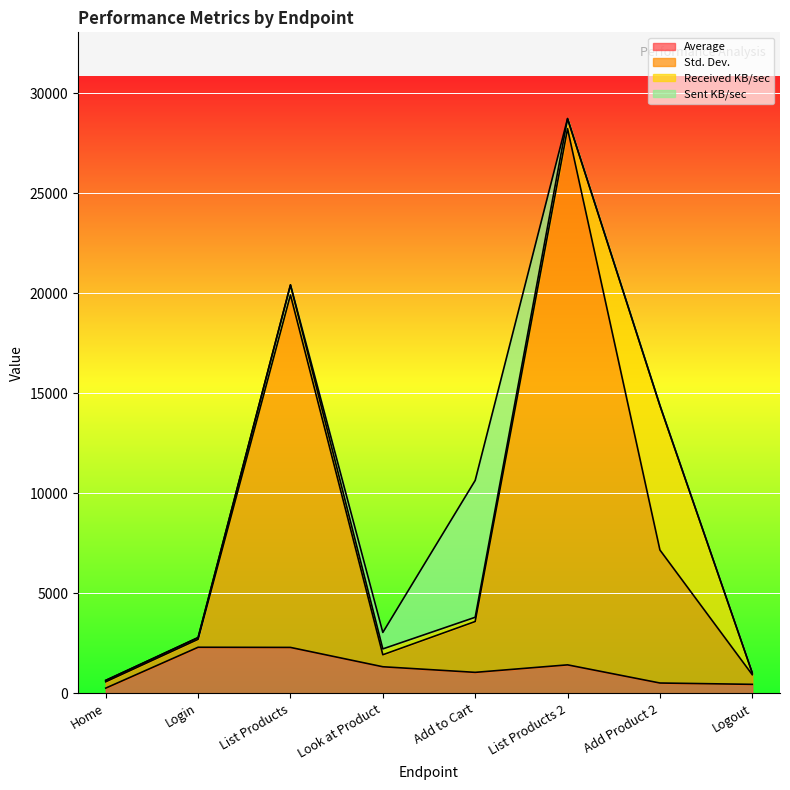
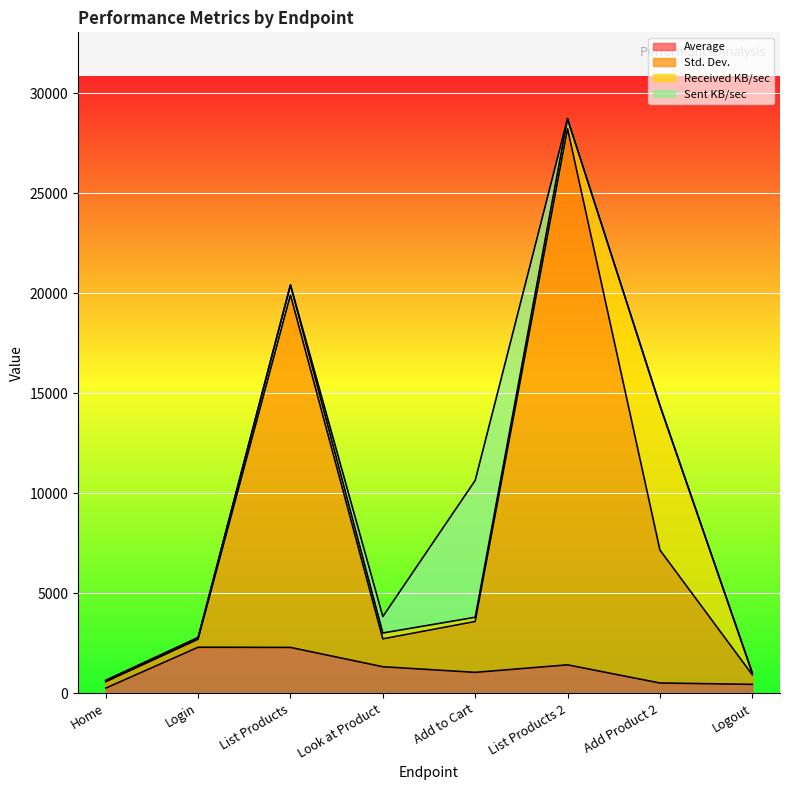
Std. Dev., Look at Product: 600 -> 1400
